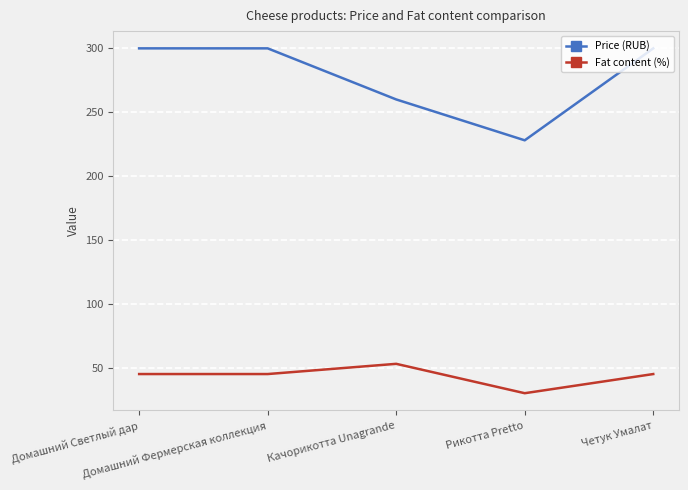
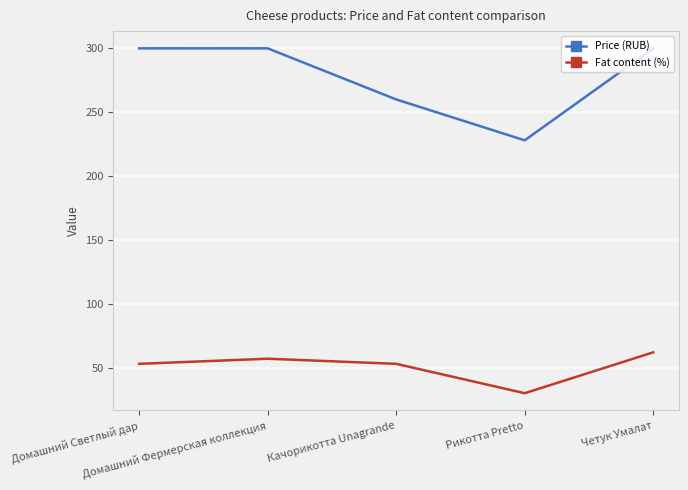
Fat content (%), Домашний Светлый дар: 45 -> 53
Fat content (%), Домашний Фермерская коллекция: 45 -> 57
Fat content (%), Четук Умалат: 45 -> 62
